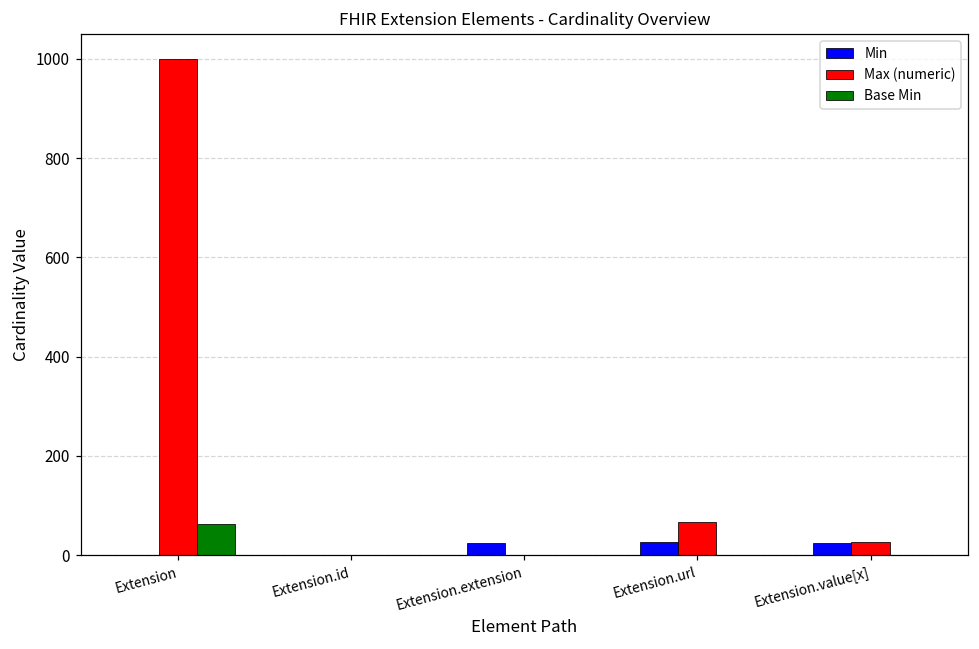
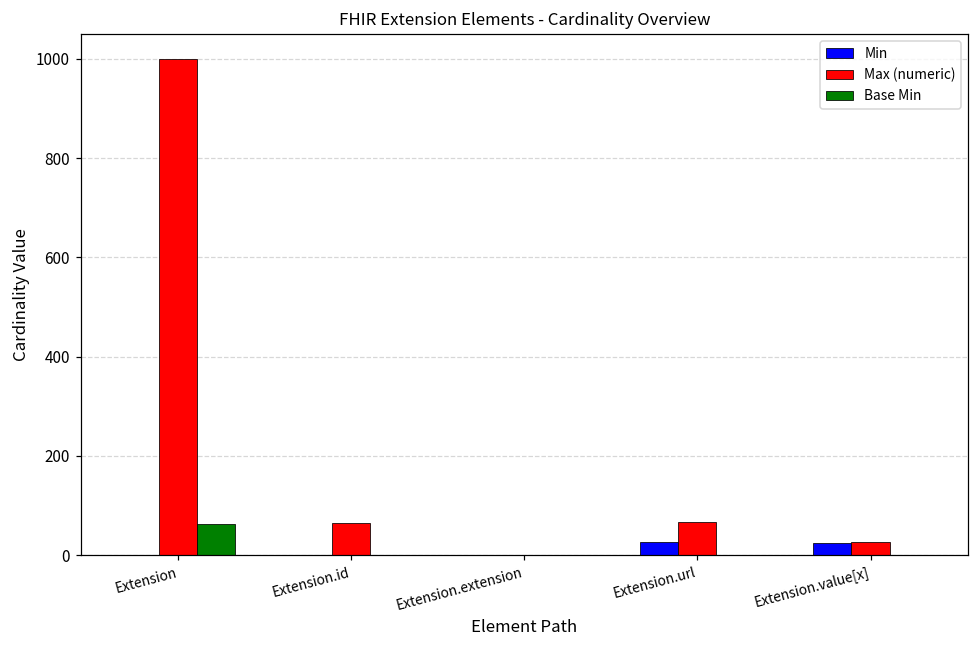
Max (numeric), Extension.id: 0 -> 60
Min, Extension.extension: 30 -> 0
